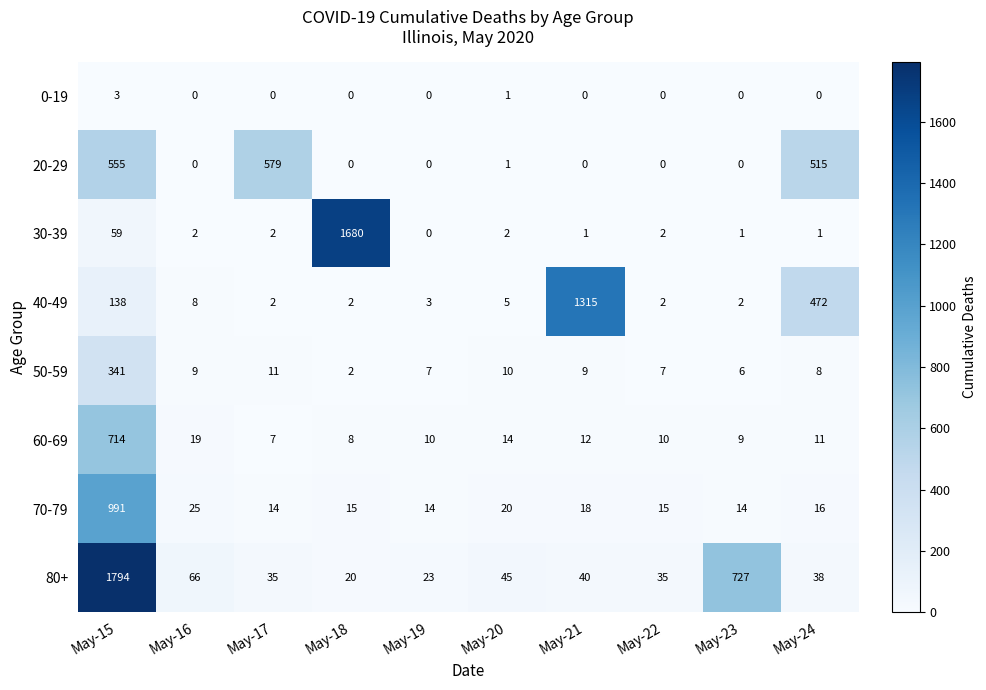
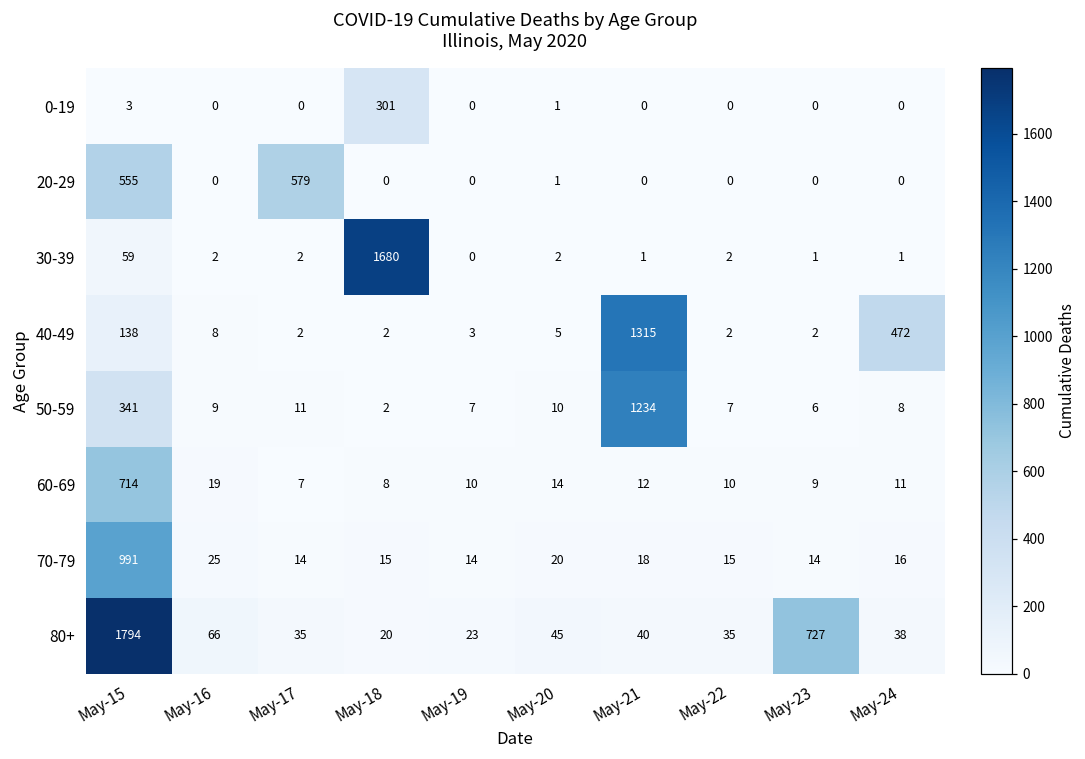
0-19, May-18: 0 -> 301
20-29, May-24: 515 -> 0
50-59, May-21: 9 -> 1234
